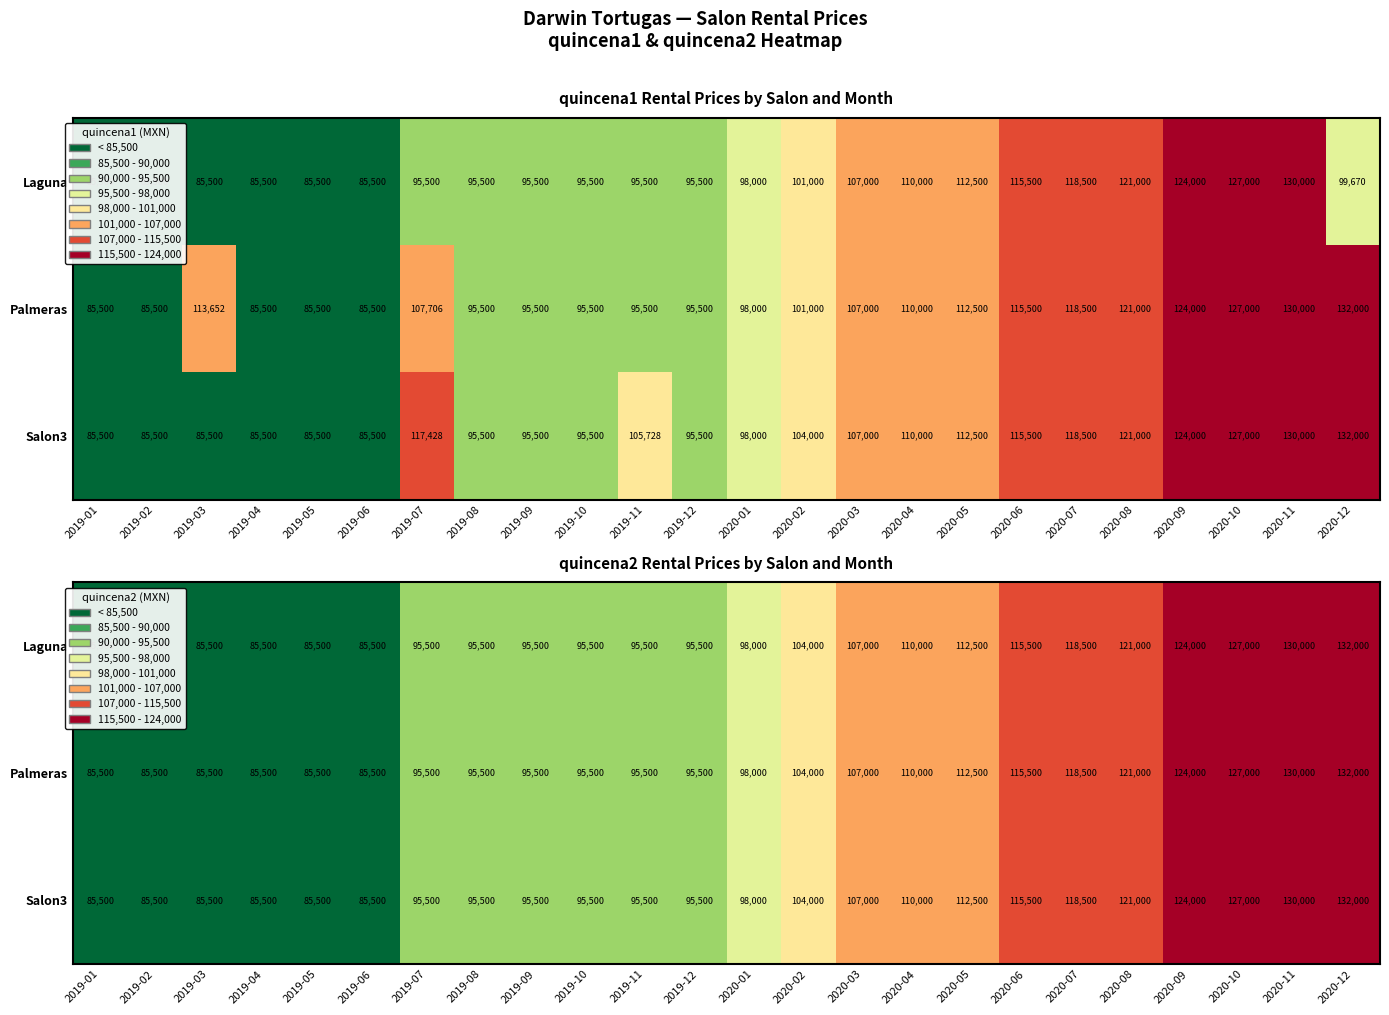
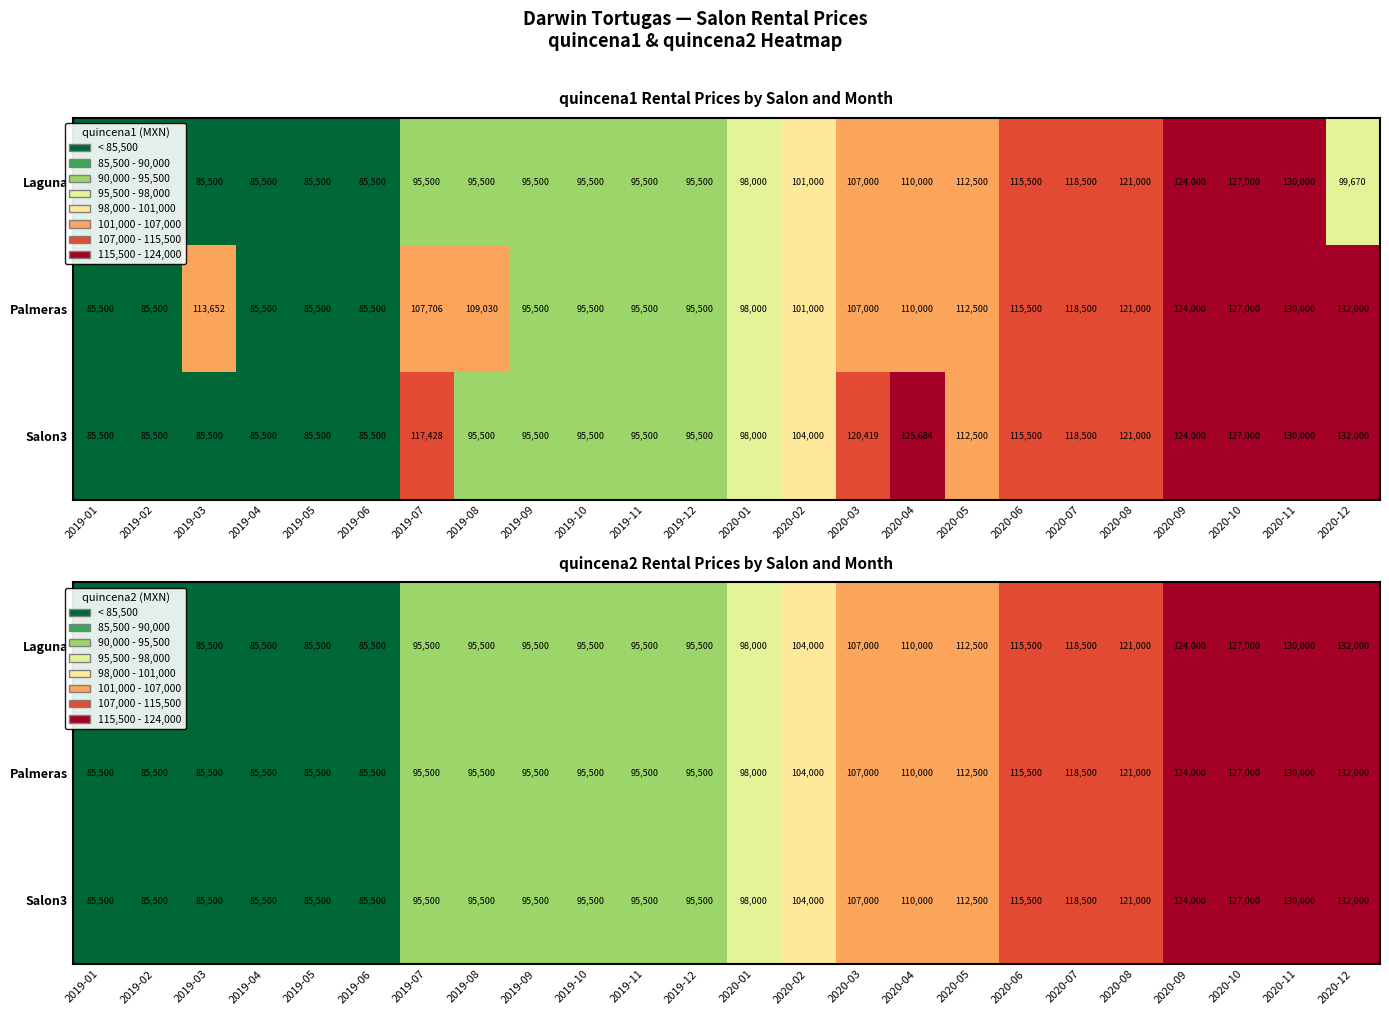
quincena1 Rental Prices by Salon and Month, Palmeras, 2019-08: 95,500 -> 109,030
quincena1 Rental Prices by Salon and Month, Salon3, 2019-11: 105,728 -> 95,500
quincena1 Rental Prices by Salon and Month, Salon3, 2020-03: 107,000 -> 120,419
quincena1 Rental Prices by Salon and Month, Salon3, 2020-04: 110,000 -> 125,684
